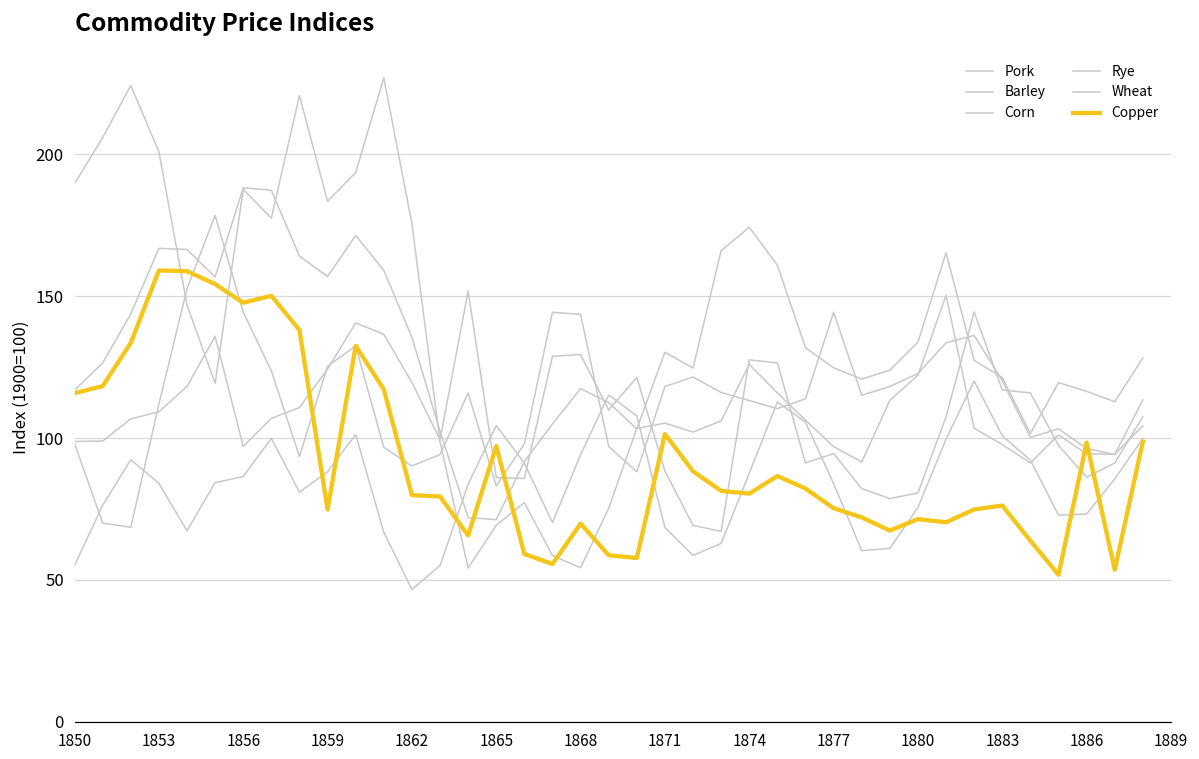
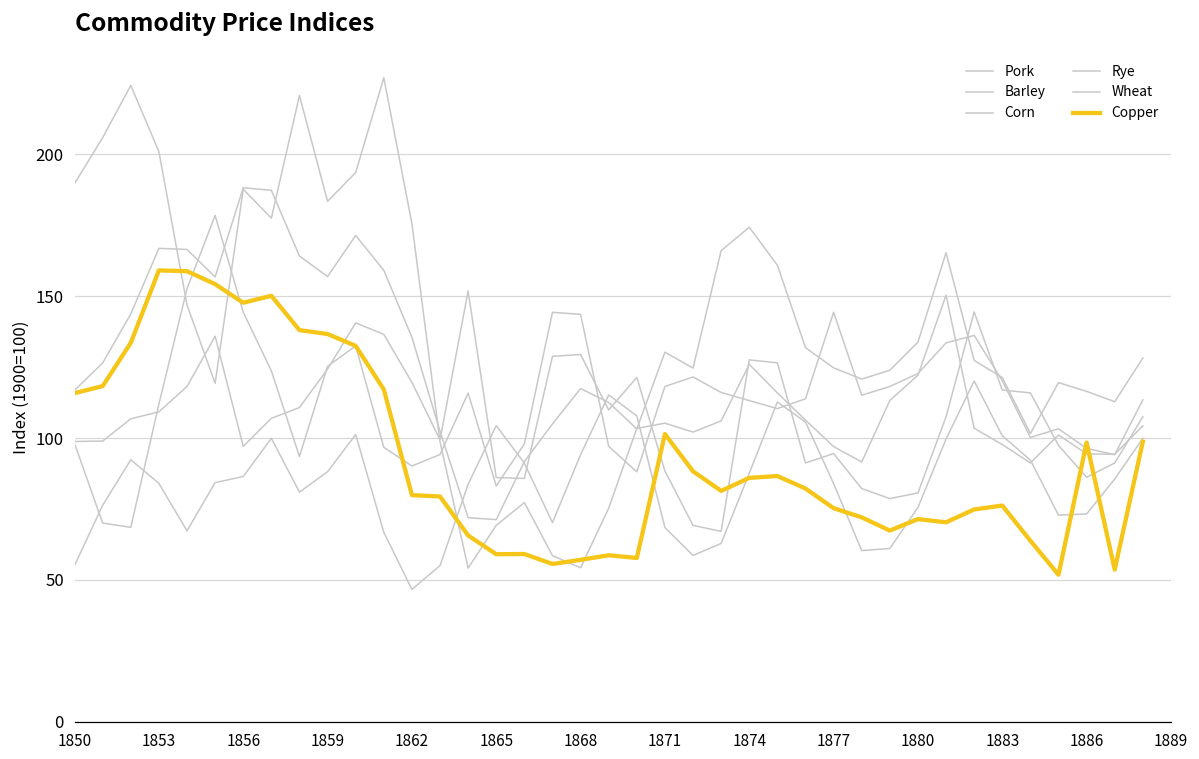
Copper, 1859: 75 -> 137
Copper, 1865: 97 -> 59
Copper, 1868: 70 -> 57
Copper, 1874: 80 -> 86
